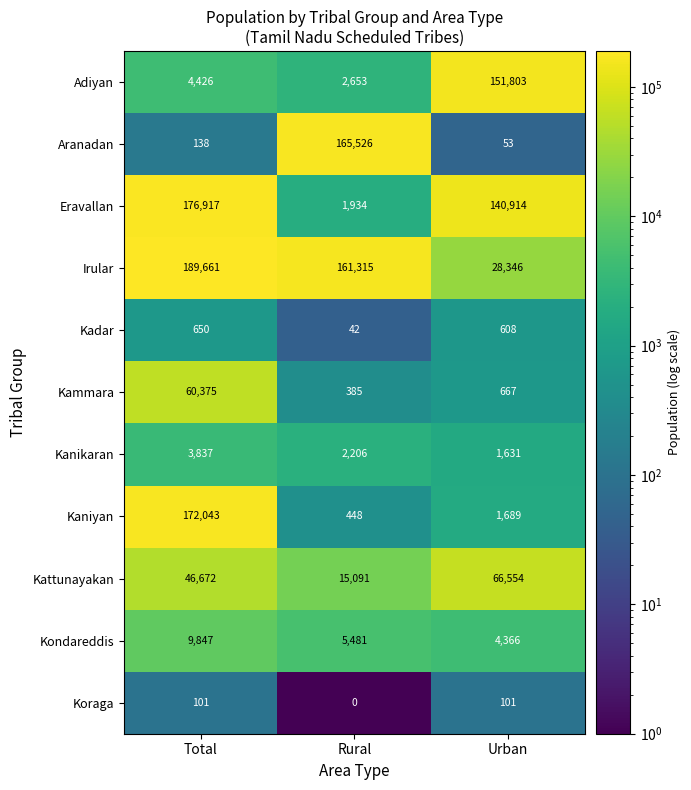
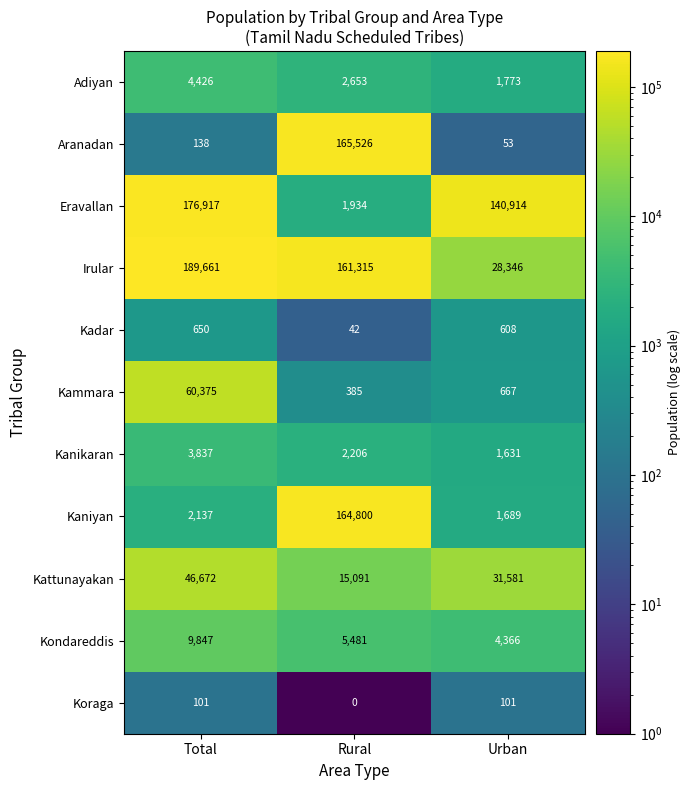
Adiyan, Urban: 151,803 -> 1,773
Kaniyan, Total: 172,043 -> 2,137
Kaniyan, Rural: 448 -> 164,800
Kattunayakan, Urban: 66,554 -> 31,581
